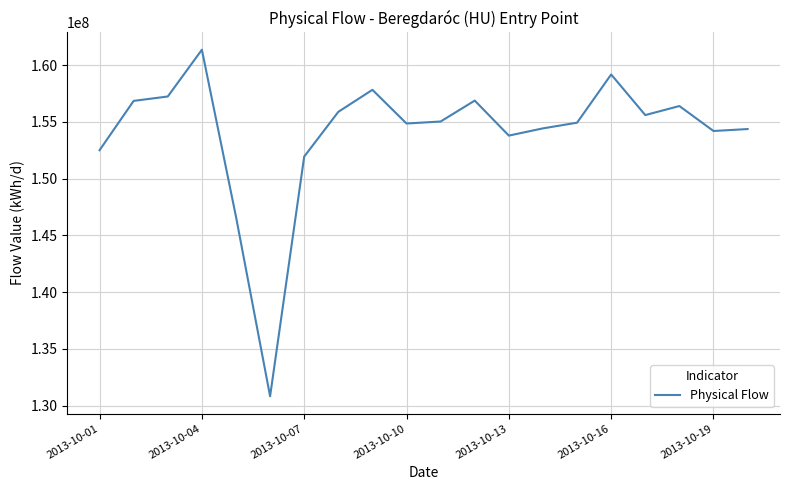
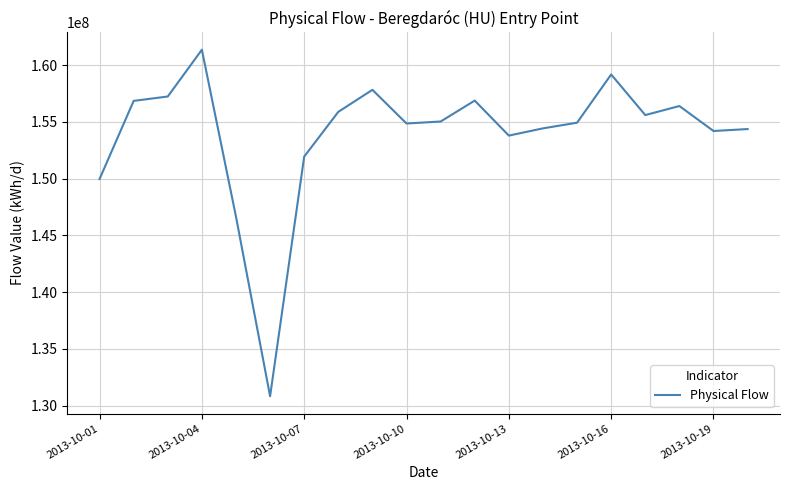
2013-10-01: 152500000 -> 150000000
